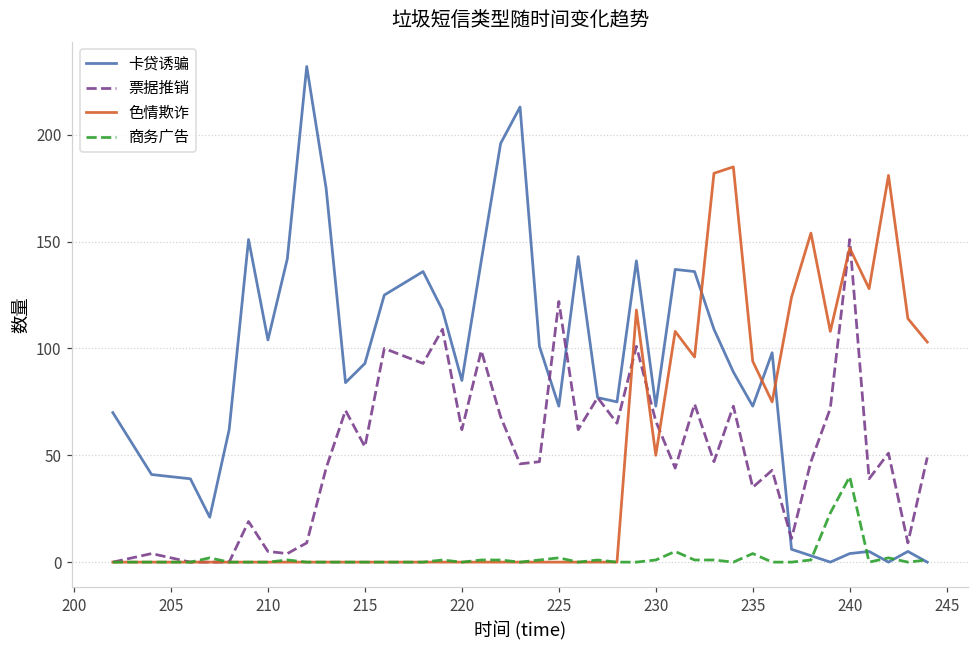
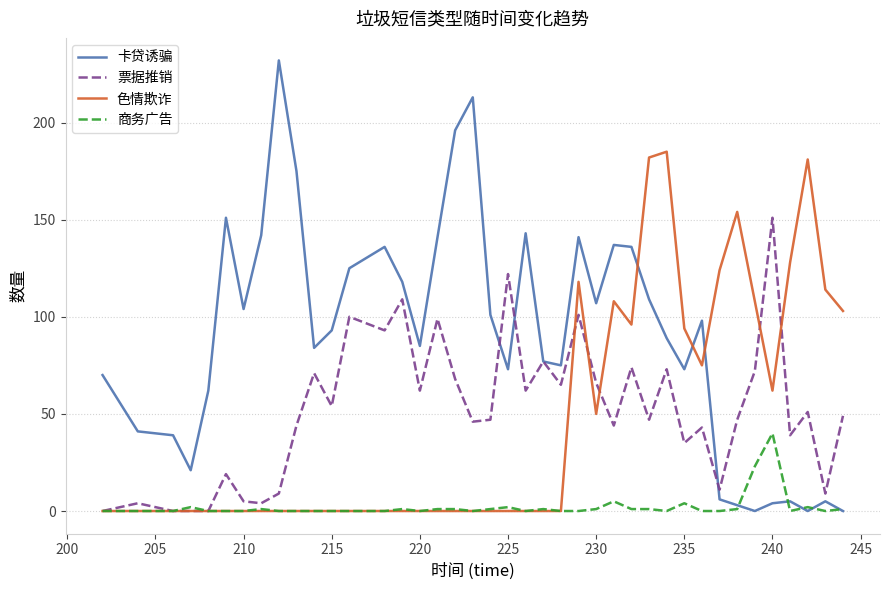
卡贷诱骗, 230: 73 -> 107
色情欺诈, 240: 147 -> 62
